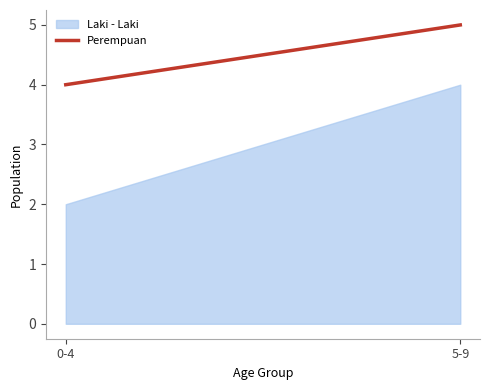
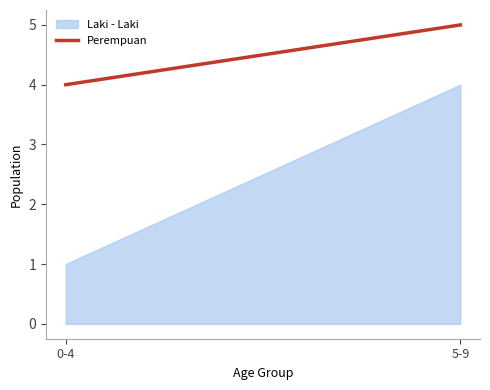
Laki - Laki, 0-4: 2 -> 1
